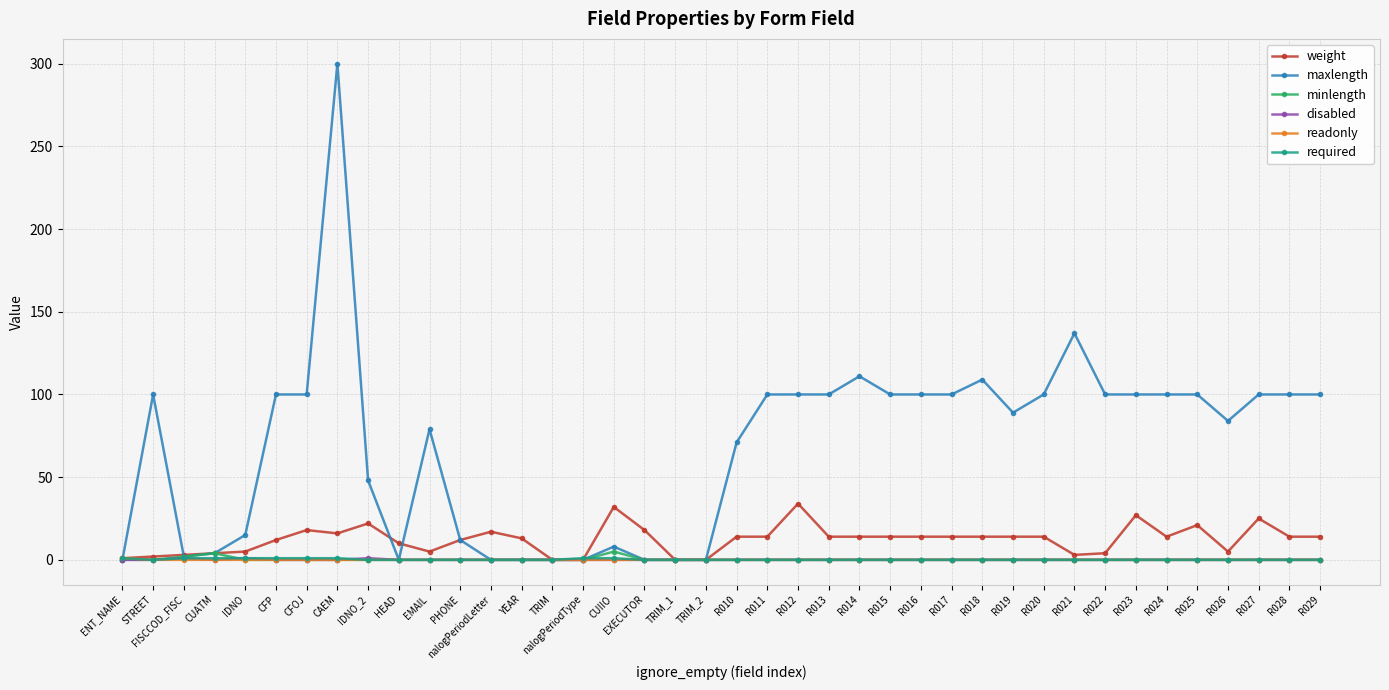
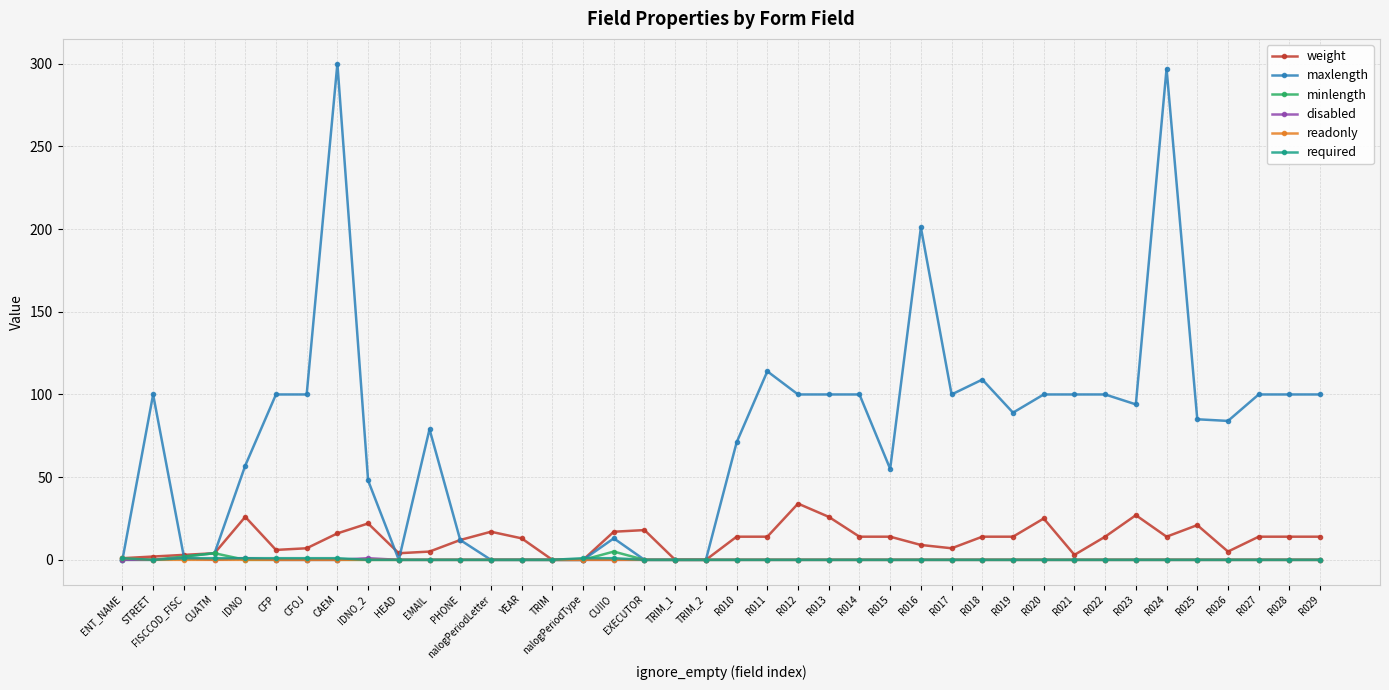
weight, IDNO: 5 -> 26
maxlength, IDNO: 15 -> 57
weight, CFP: 12 -> 6
weight, CFOJ: 18 -> 7
weight, HEAD: 10 -> 4
weight, CUIIO: 32 -> 17
maxlength, CUIIO: 8 -> 13
maxlength, R011: 100 -> 114
weight, R013: 14 -> 26
maxlength, R014: 111 -> 100
maxlength, R015: 100 -> 55
weight, R016: 14 -> 9
maxlength, R016: 100 -> 201
weight, R017: 14 -> 7
weight, R020: 14 -> 25
maxlength, R021: 137 -> 100
weight, R022: 4 -> 14
maxlength, R023: 100 -> 94
maxlength, R024: 100 -> 297
maxlength, R025: 100 -> 85
weight, R027: 25 -> 14
